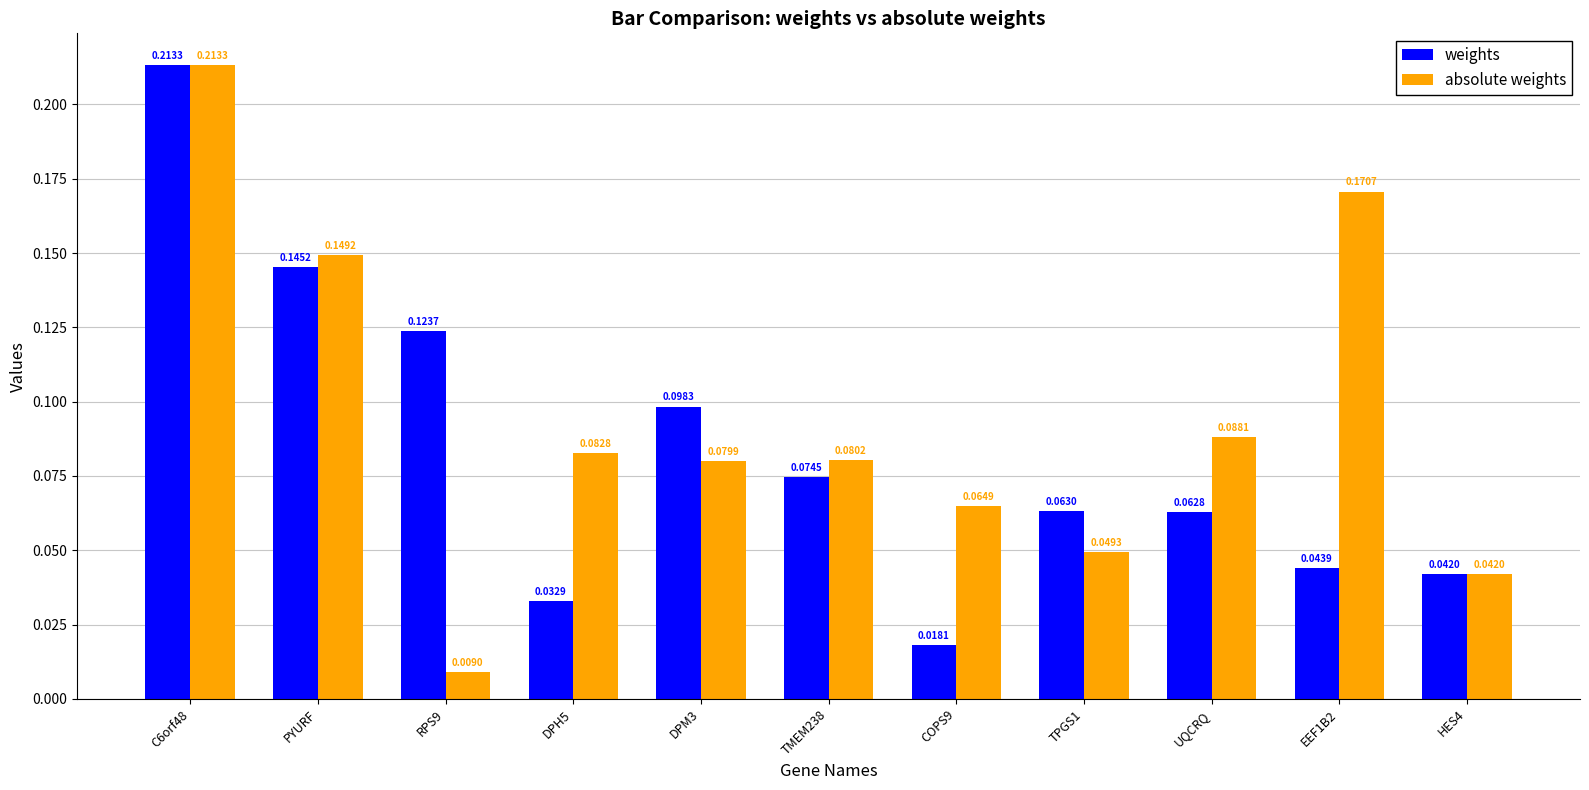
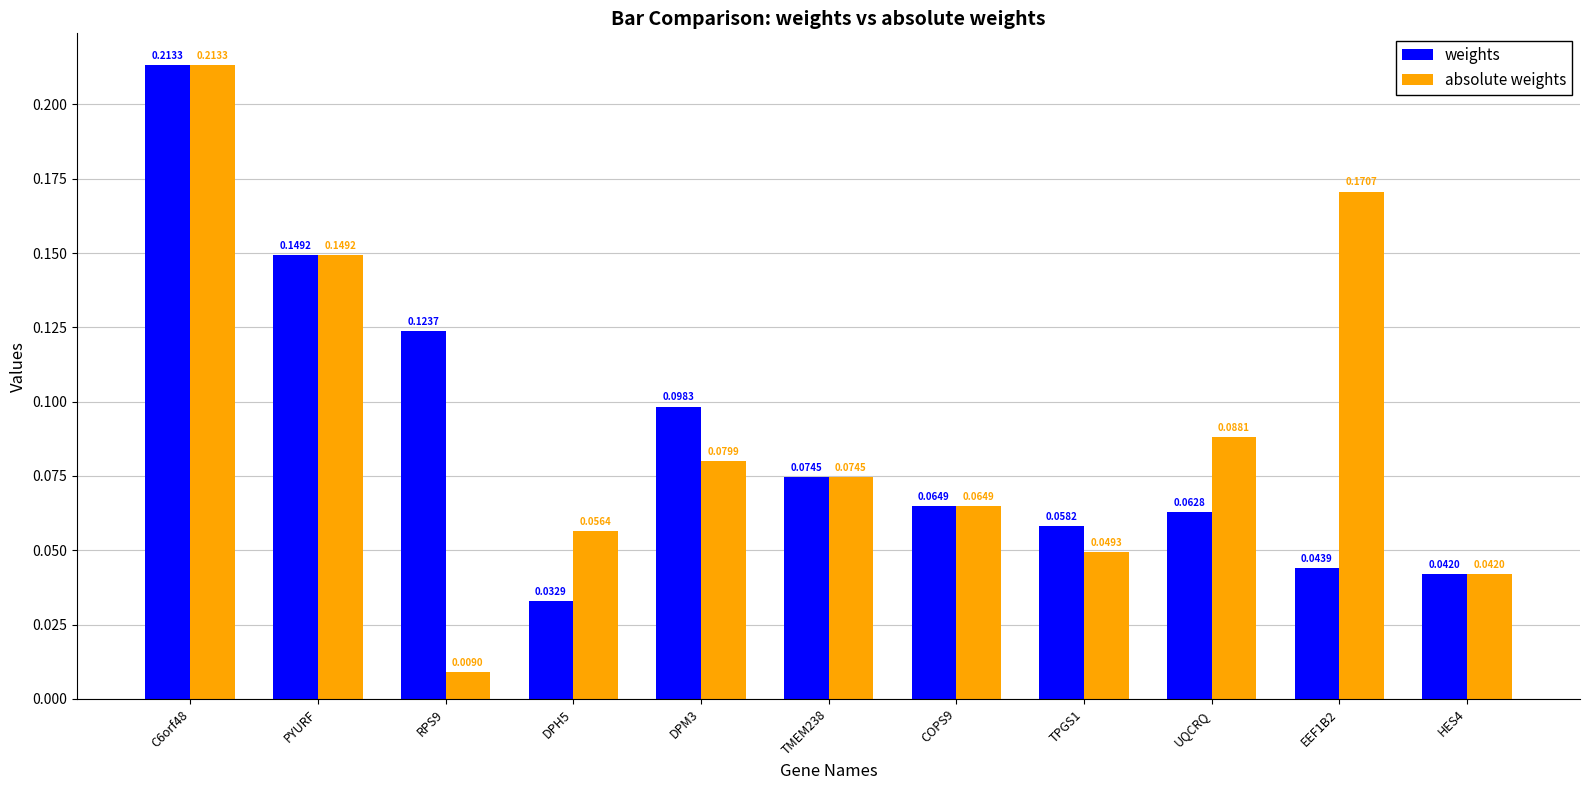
weights, PYURF: 0.1452 -> 0.1492
absolute weights, DPH5: 0.0828 -> 0.0564
absolute weights, TMEM238: 0.0802 -> 0.0745
weights, COPS9: 0.0181 -> 0.0649
weights, TPGS1: 0.0630 -> 0.0582
